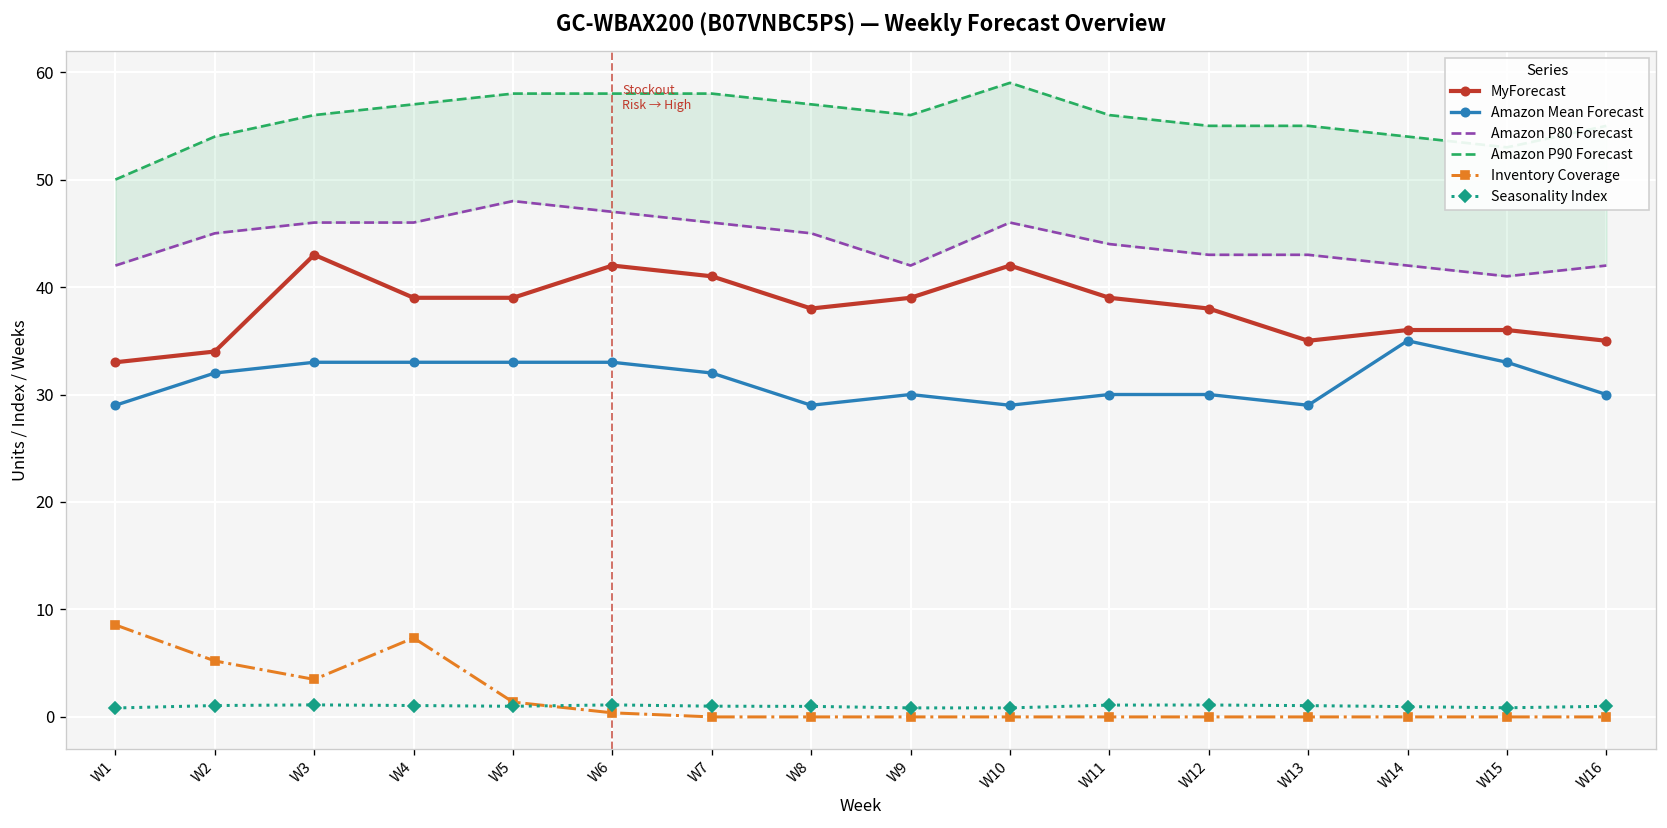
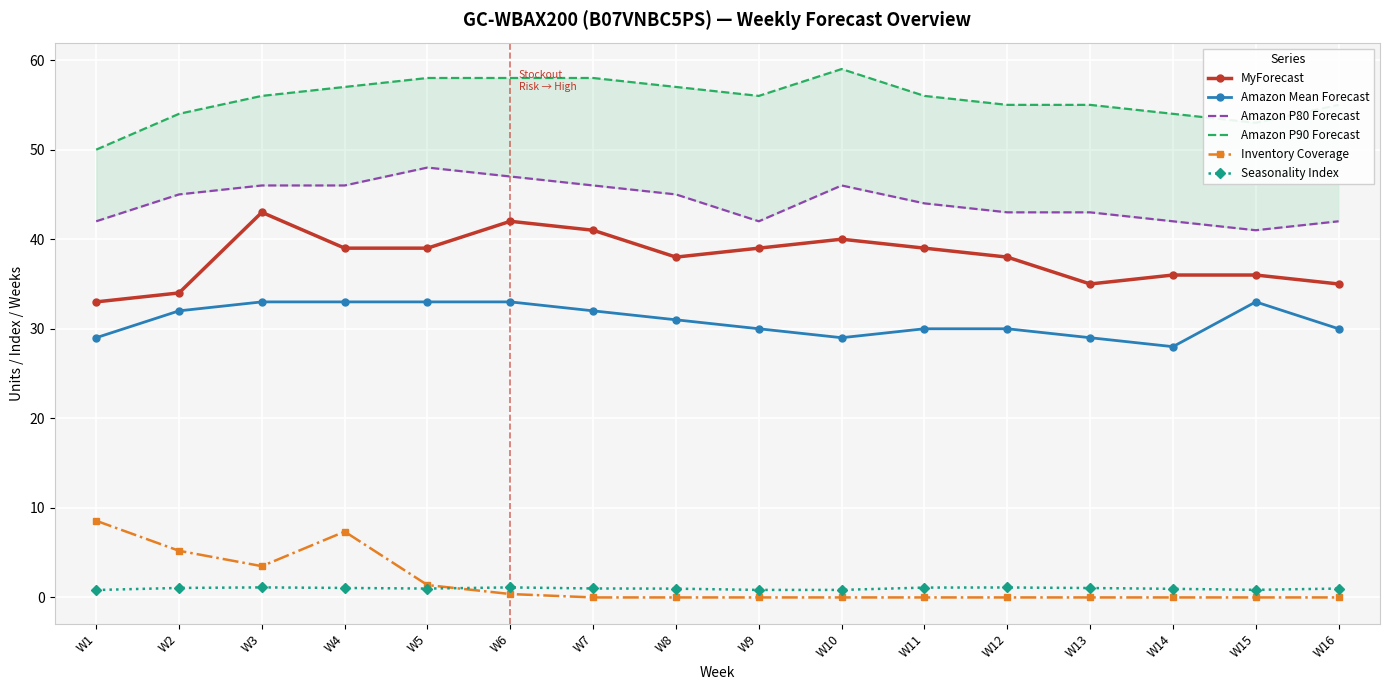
Amazon Mean Forecast, W8: 29 -> 31
MyForecast, W10: 42 -> 40
Amazon Mean Forecast, W14: 35 -> 28
